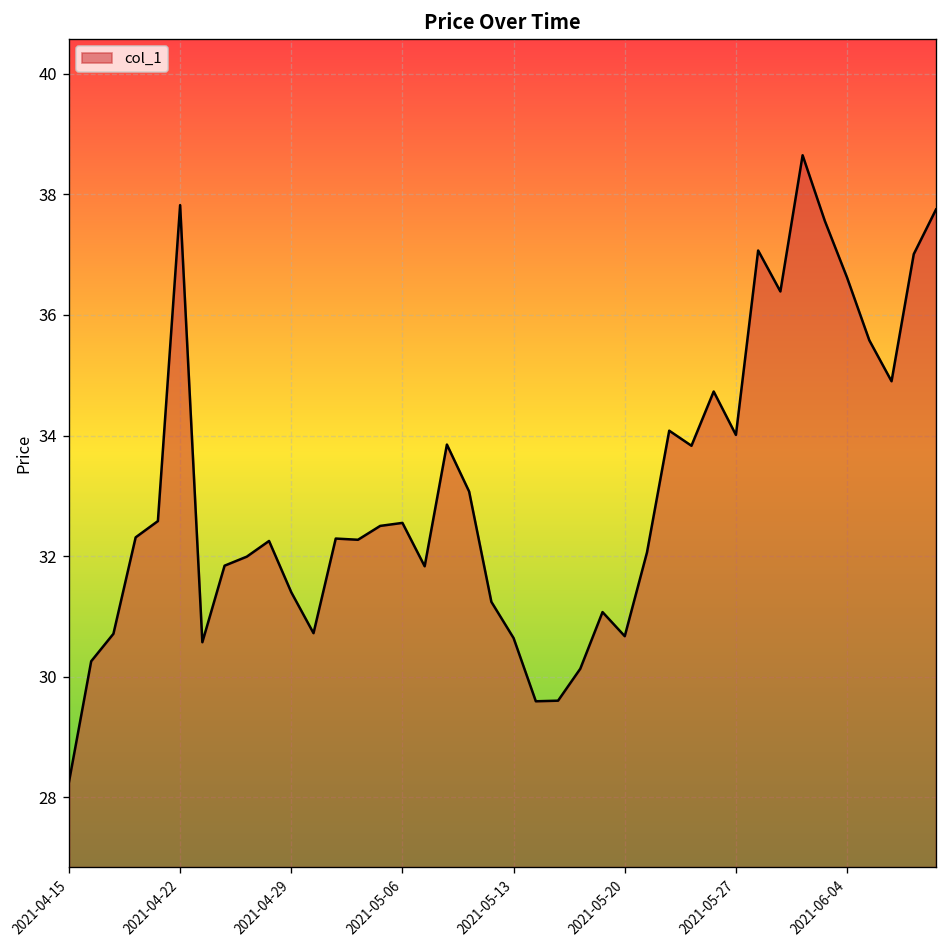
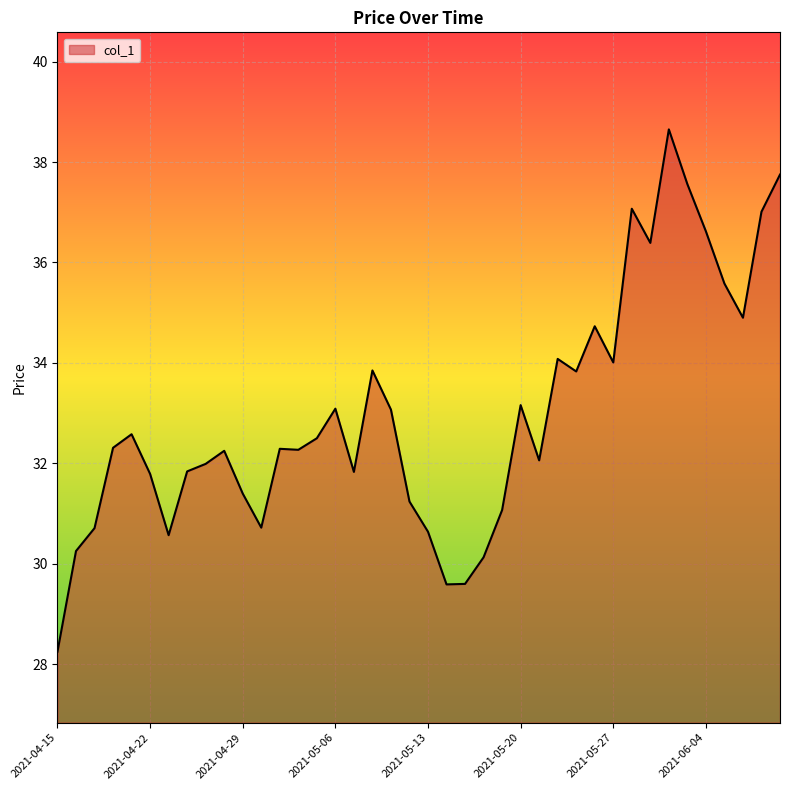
2021-04-22: 37.8 -> 31.8
2021-05-06: 32.5 -> 33.1
2021-05-20: 30.7 -> 33.2
